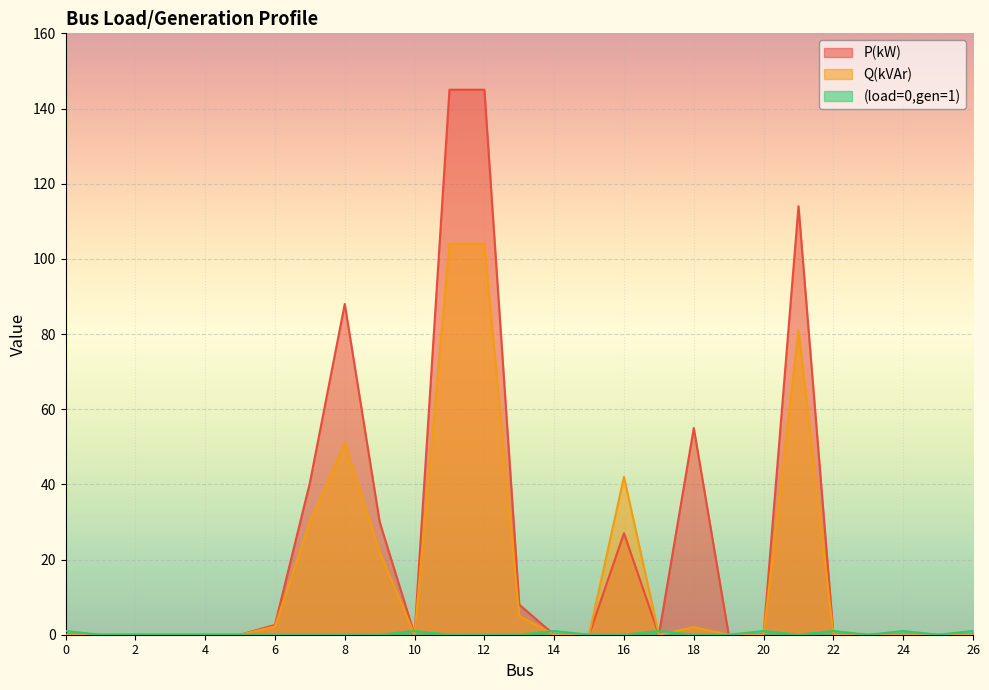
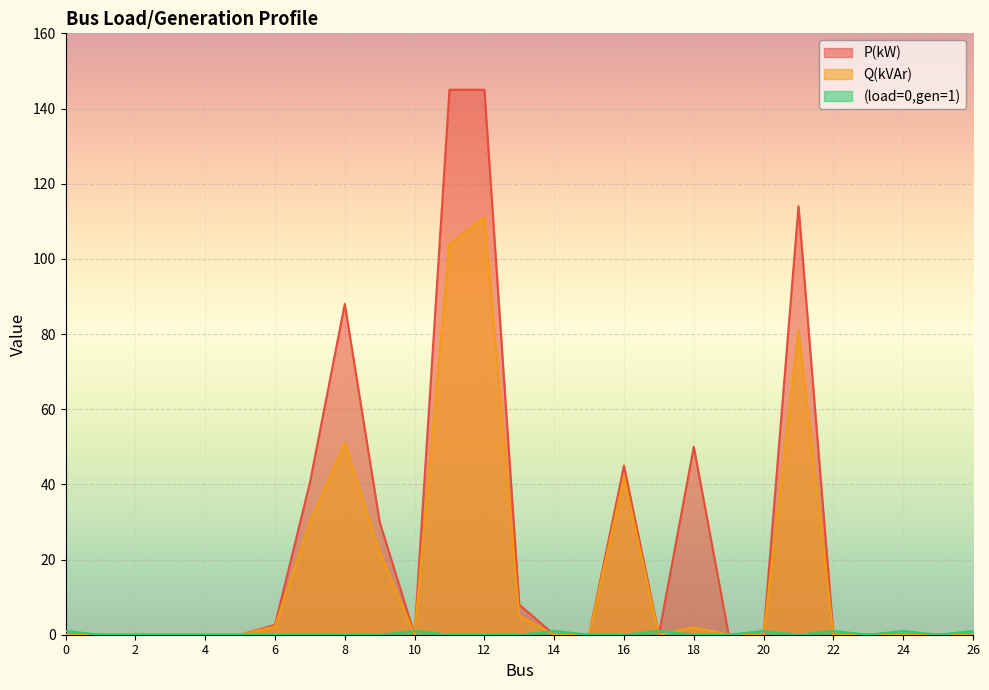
Q(kVAr), 12: 104 -> 111
P(kW), 16: 27 -> 45
P(kW), 18: 55 -> 50
